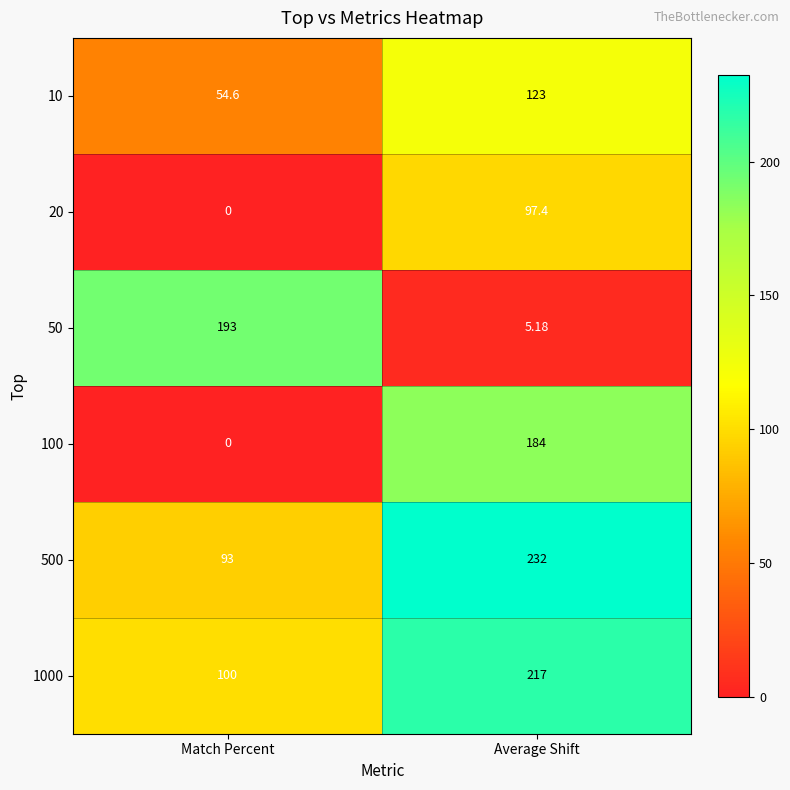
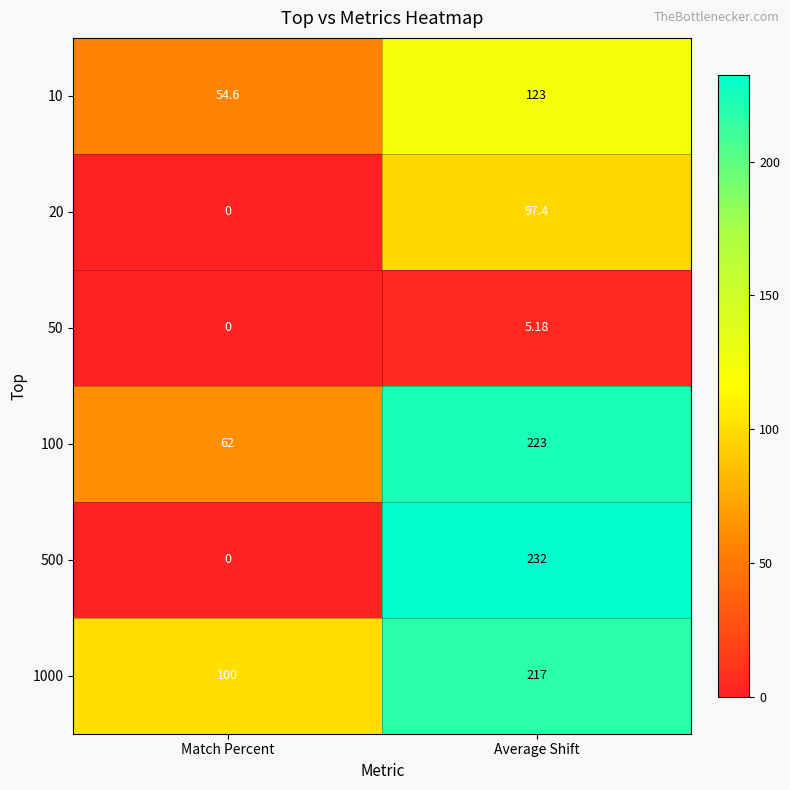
50, Match Percent: 193 -> 0
100, Match Percent: 0 -> 62
100, Average Shift: 184 -> 223
500, Match Percent: 93 -> 0
